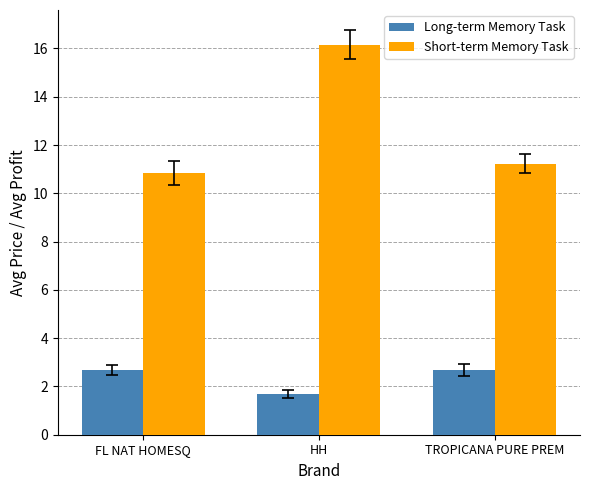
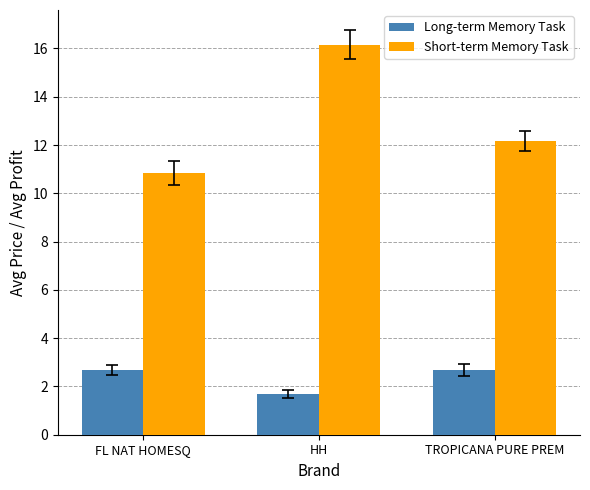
Short-term Memory Task, TROPICANA PURE PREM: 11.2 -> 12.2
